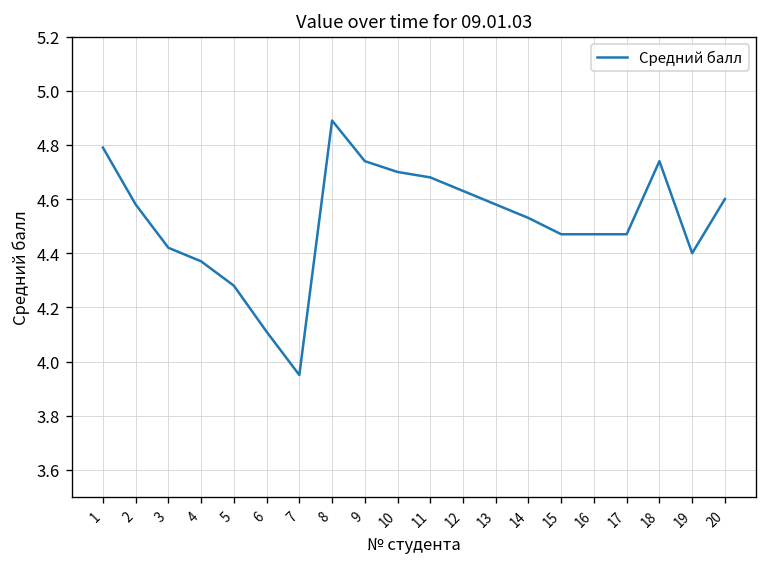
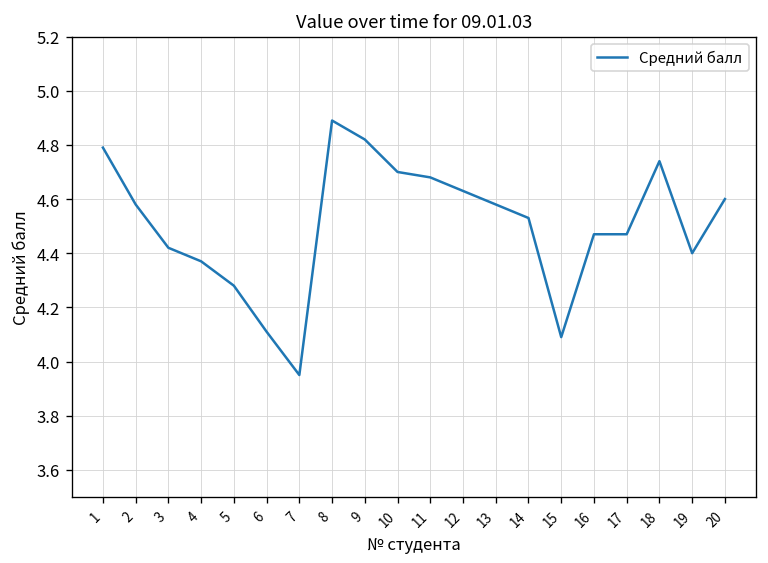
9: 4.74 -> 4.82
15: 4.47 -> 4.09
